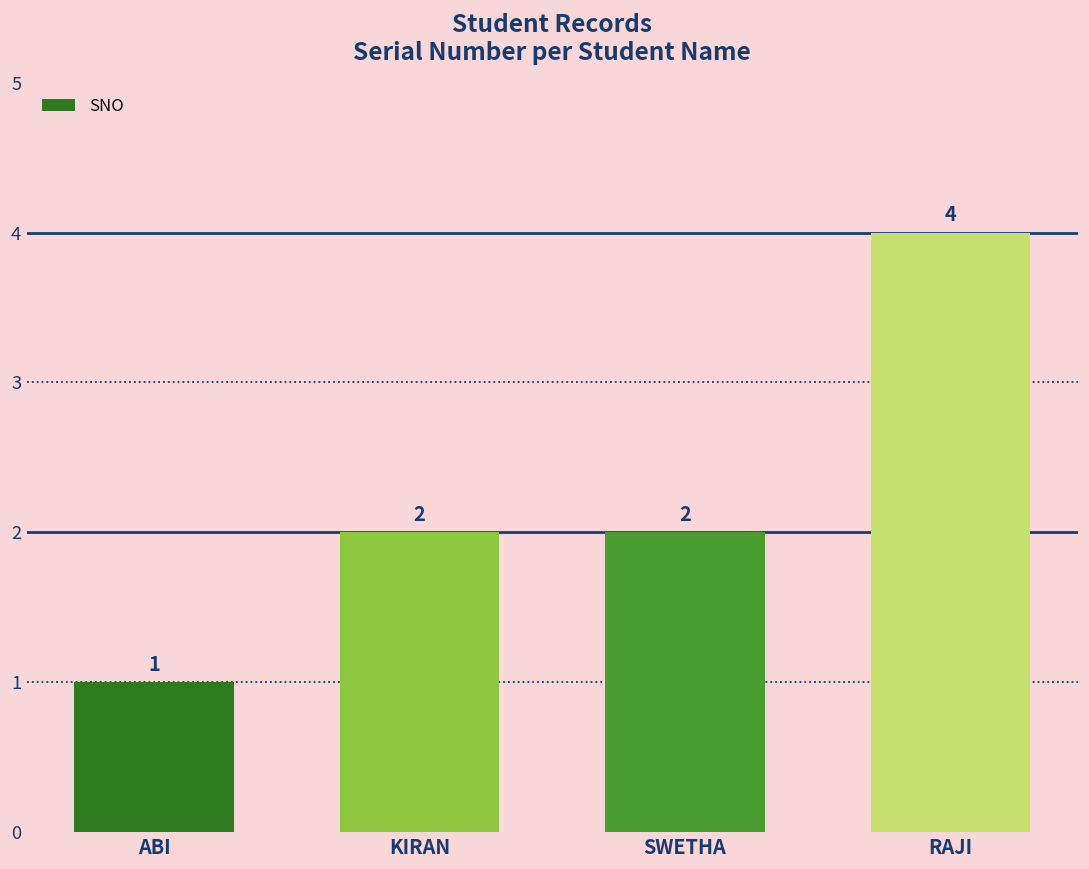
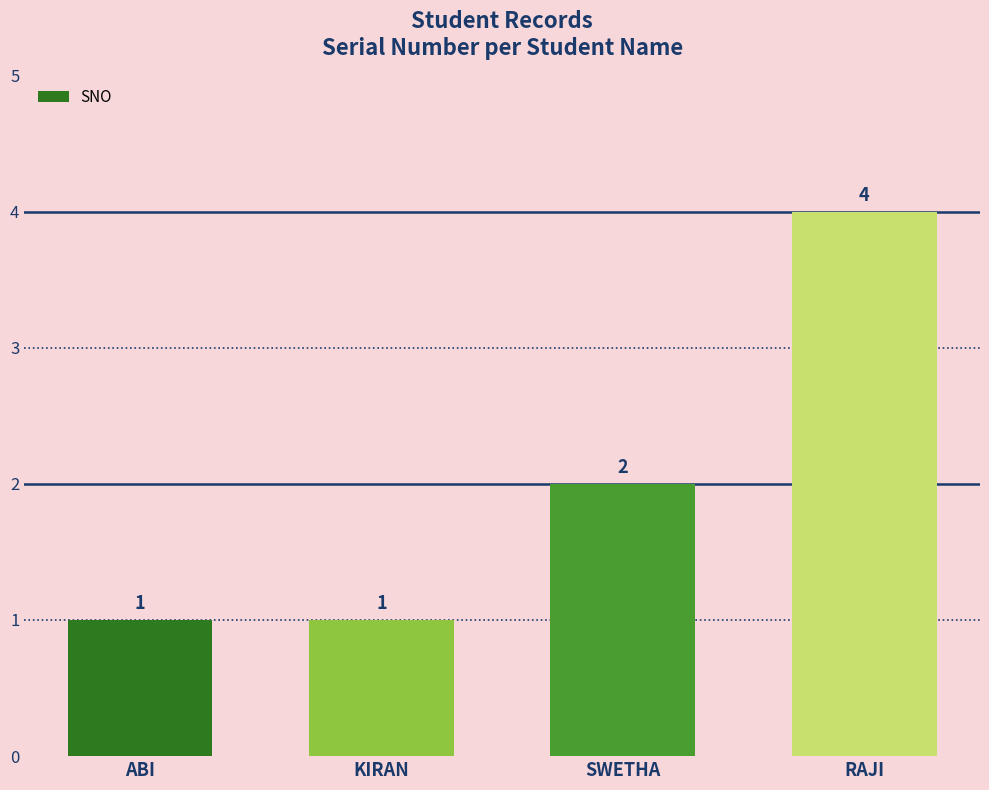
KIRAN: 2 -> 1
